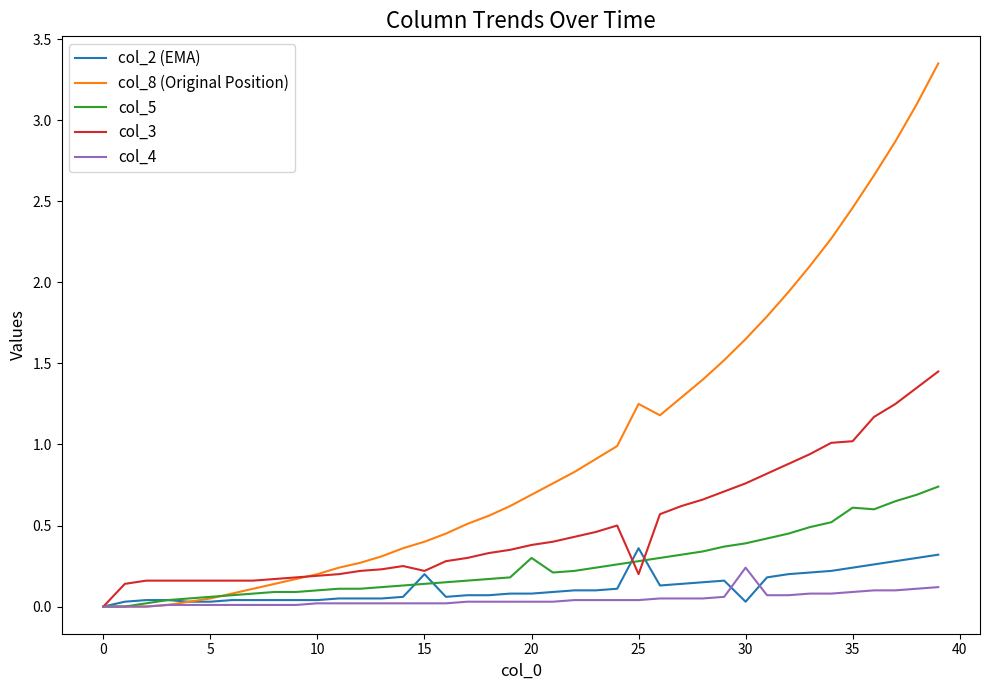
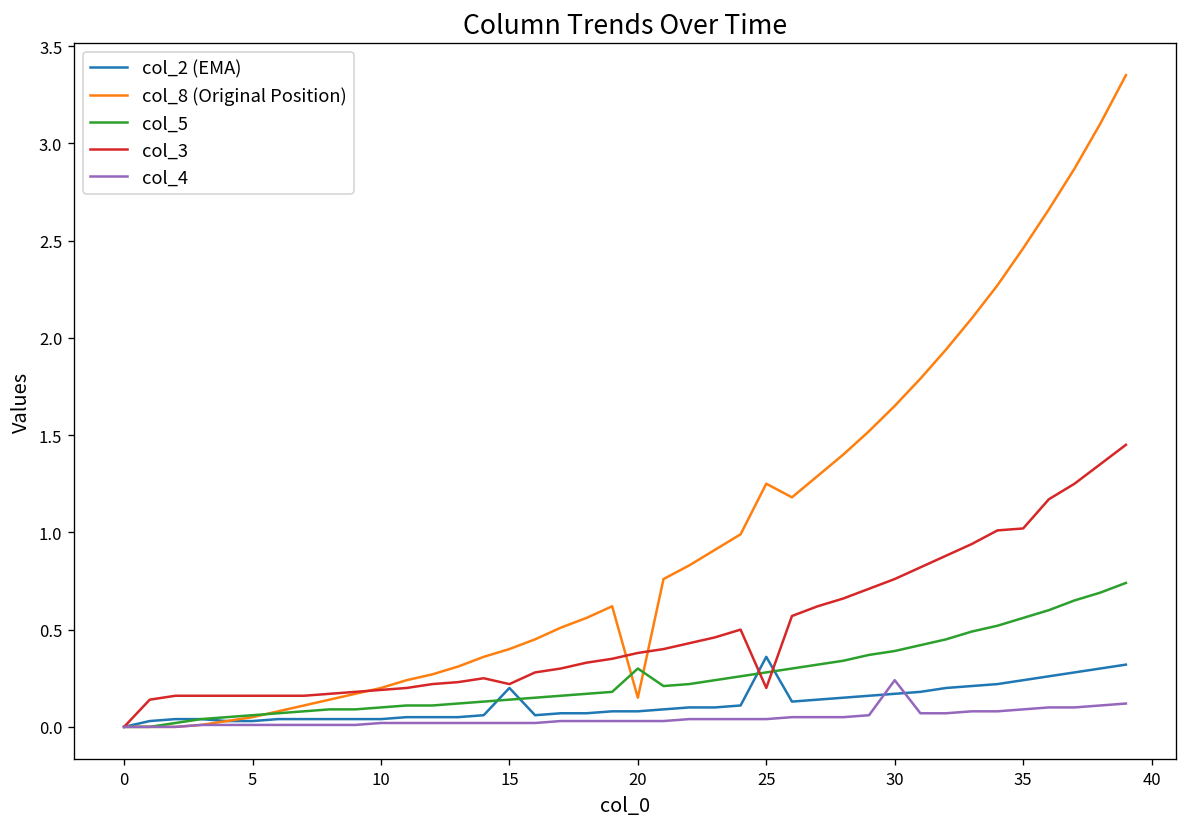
col_8 (Original Position), 20: 0.69 -> 0.15
col_2 (EMA), 30: 0.03 -> 0.17
col_5, 35: 0.61 -> 0.56
